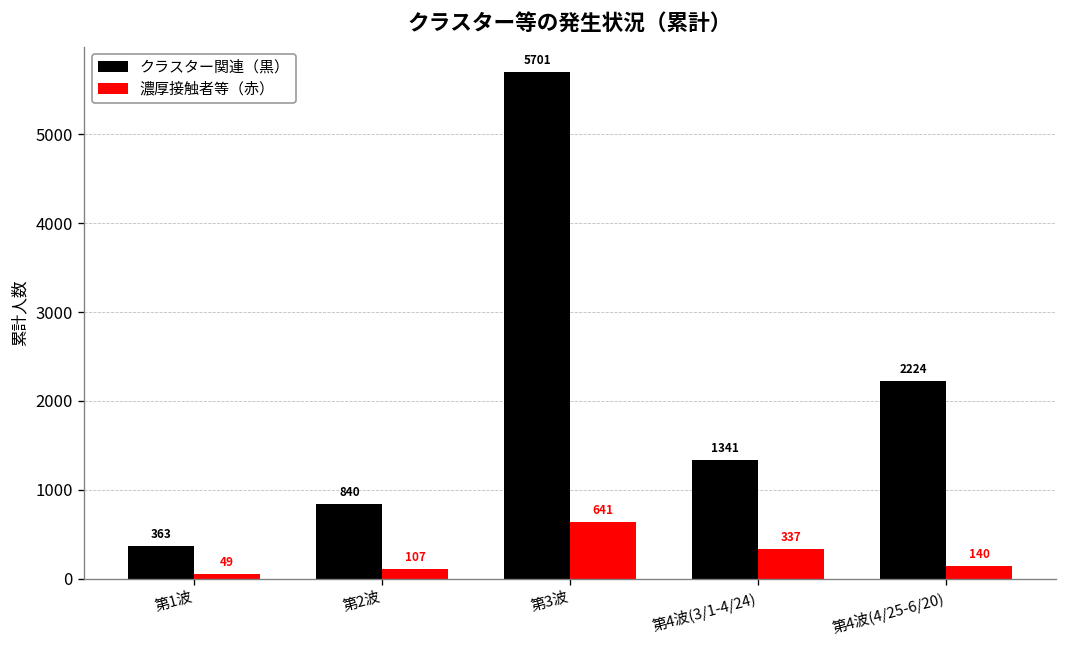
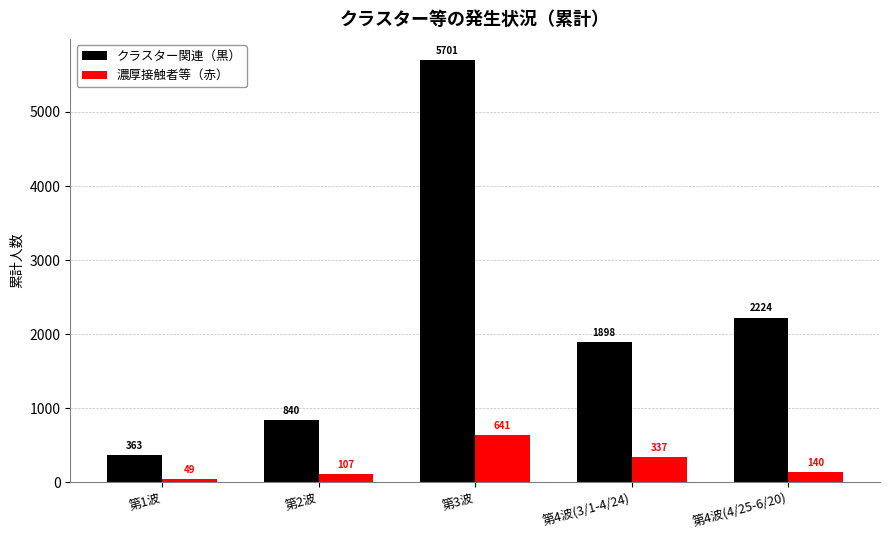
クラスター関連（黒）, 第4波(3/1-4/24): 1341 -> 1898
